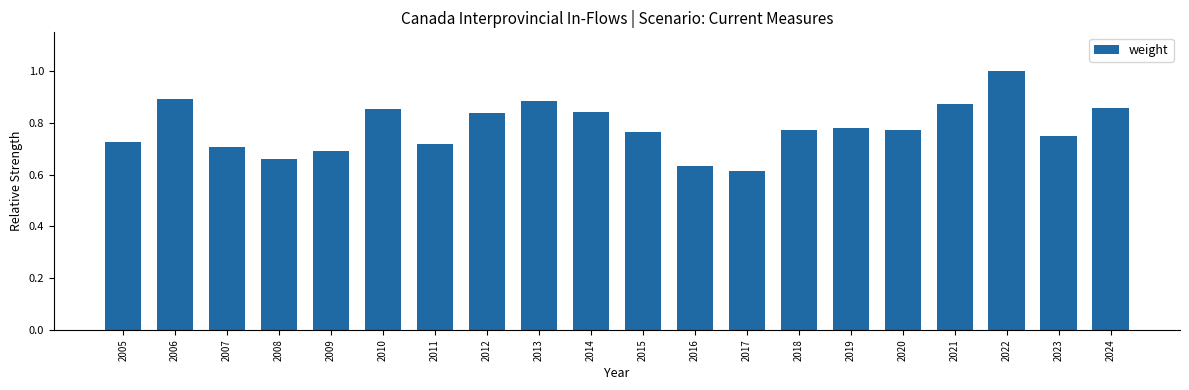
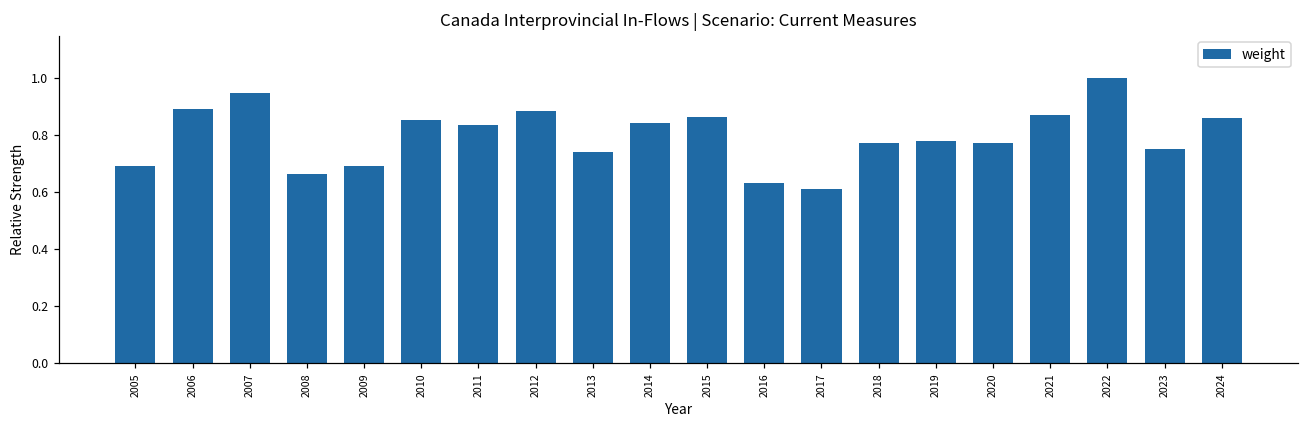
2005: 0.72 -> 0.69
2007: 0.71 -> 0.95
2011: 0.72 -> 0.83
2012: 0.84 -> 0.88
2013: 0.88 -> 0.74
2015: 0.77 -> 0.86
